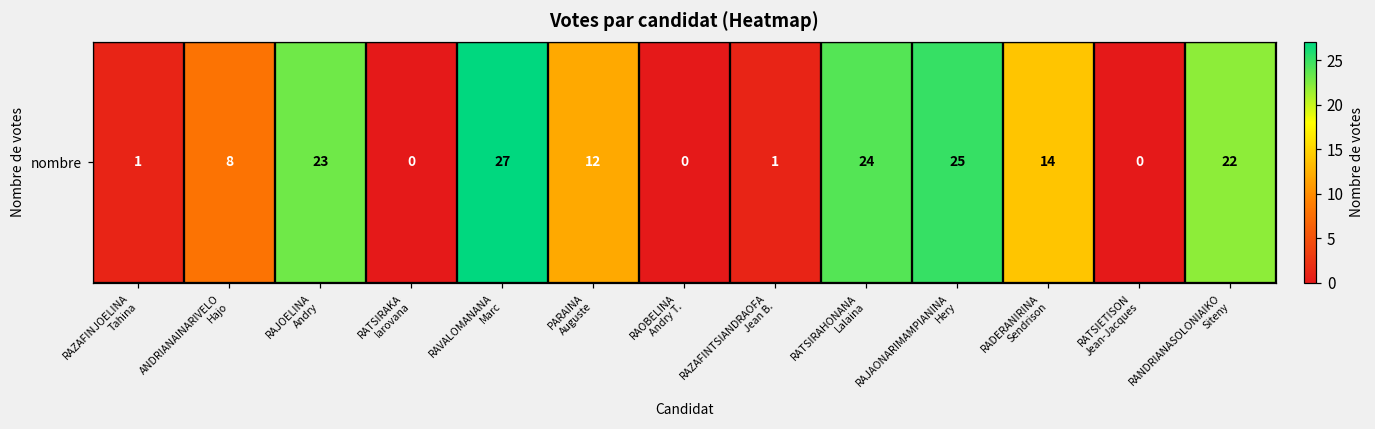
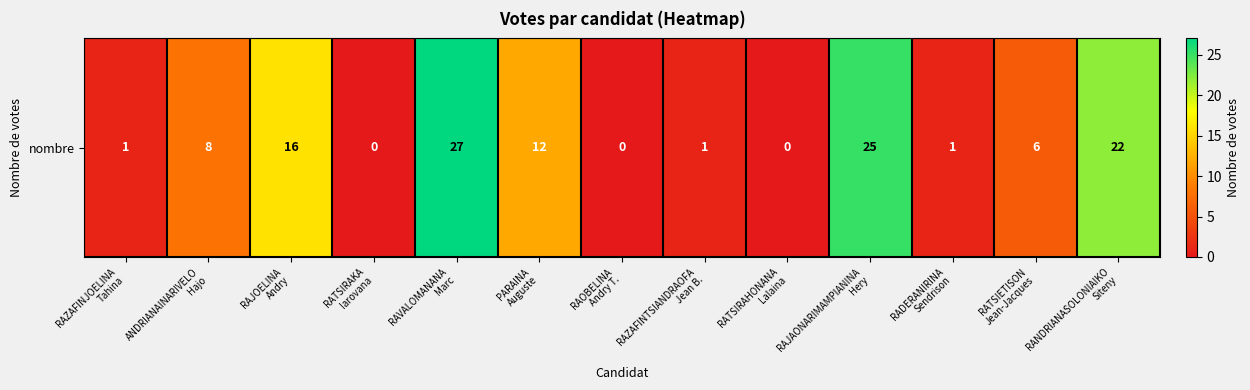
nombre, RAJOELINA Andry: 23 -> 16
nombre, RATSIRAHONANA Lalaina: 24 -> 0
nombre, RADERANIRINA Sendrison: 14 -> 1
nombre, RATSIETISON Jean-Jacques: 0 -> 6
